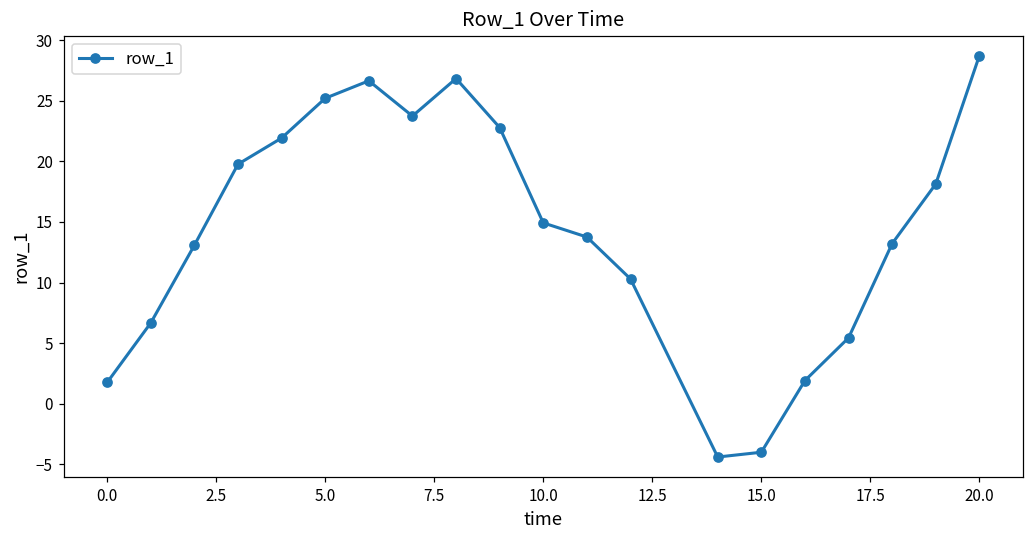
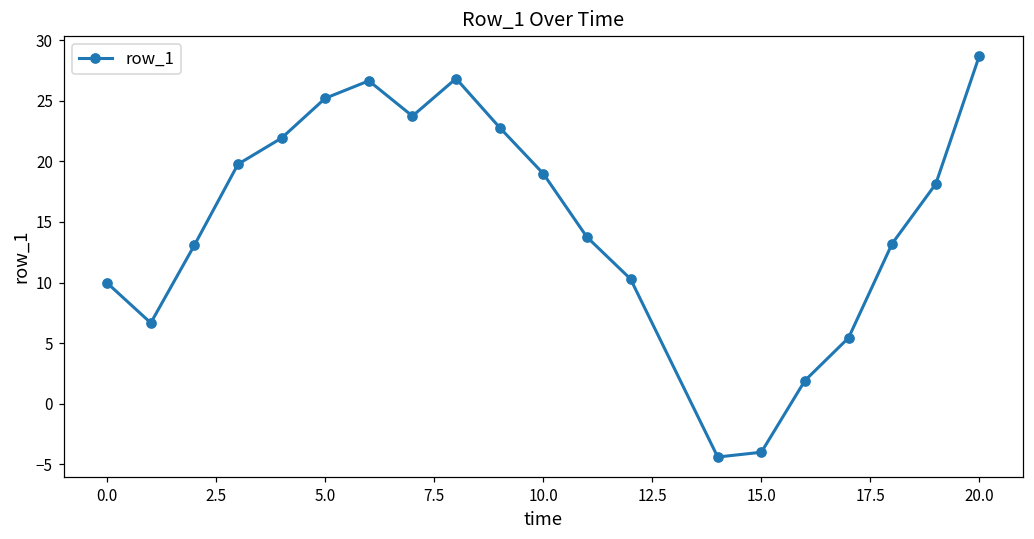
0.0: 1.8 -> 10.0
10.0: 14.9 -> 19.0
